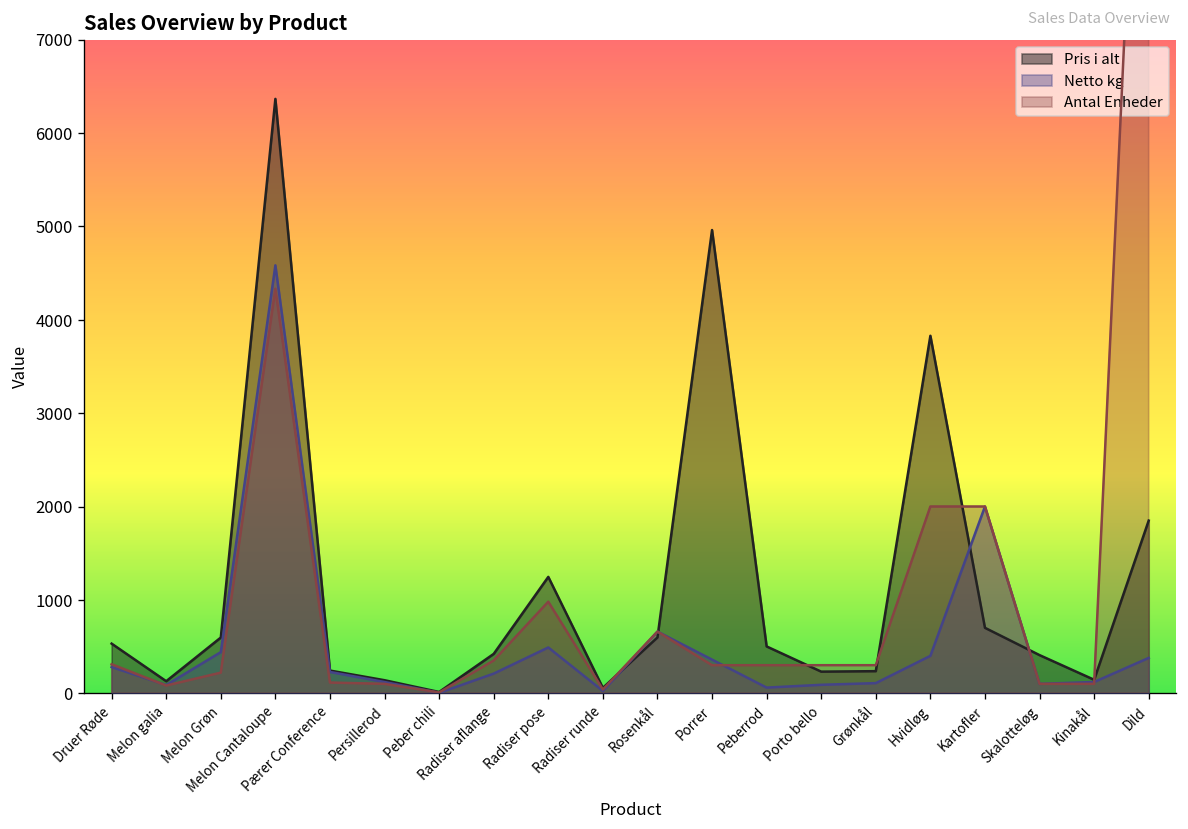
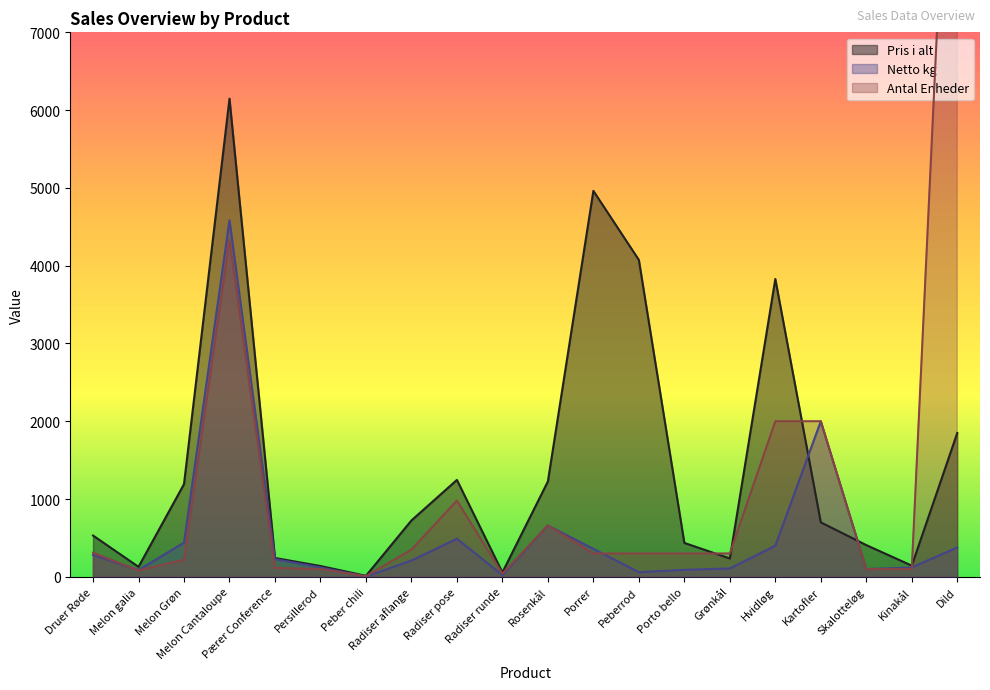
Pris i alt, Melon Grøn: 600 -> 1200
Pris i alt, Melon Cantaloupe: 6400 -> 6100
Pris i alt, Radiser aflange: 400 -> 700
Pris i alt, Rosenkål: 600 -> 1200
Pris i alt, Peberrod: 500 -> 4100
Pris i alt, Porto bello: 200 -> 400
